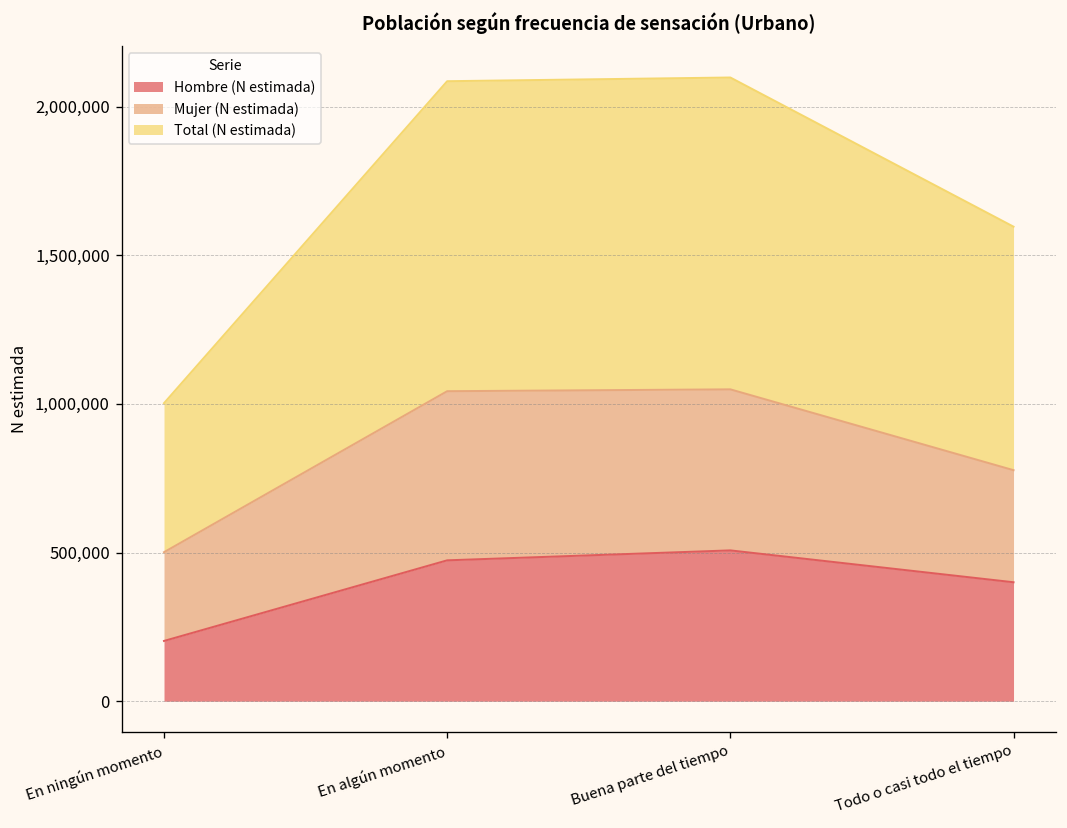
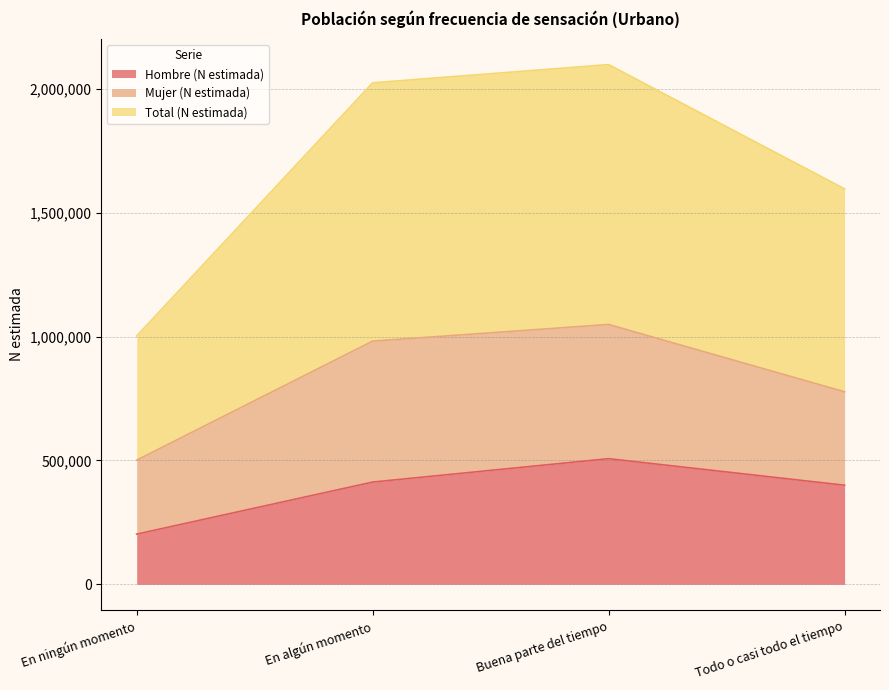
Hombre (N estimada), En algún momento: 470,000 -> 410,000
